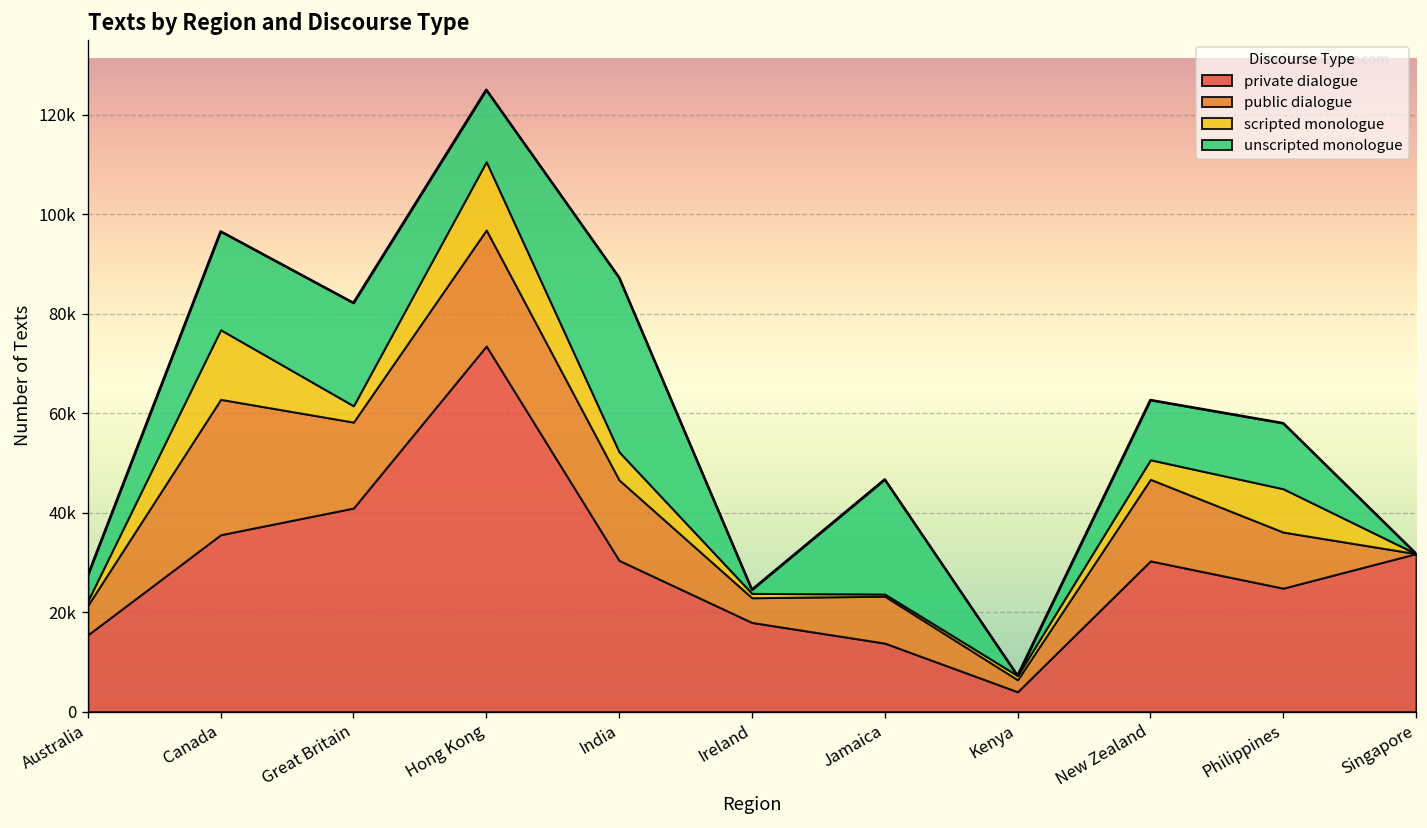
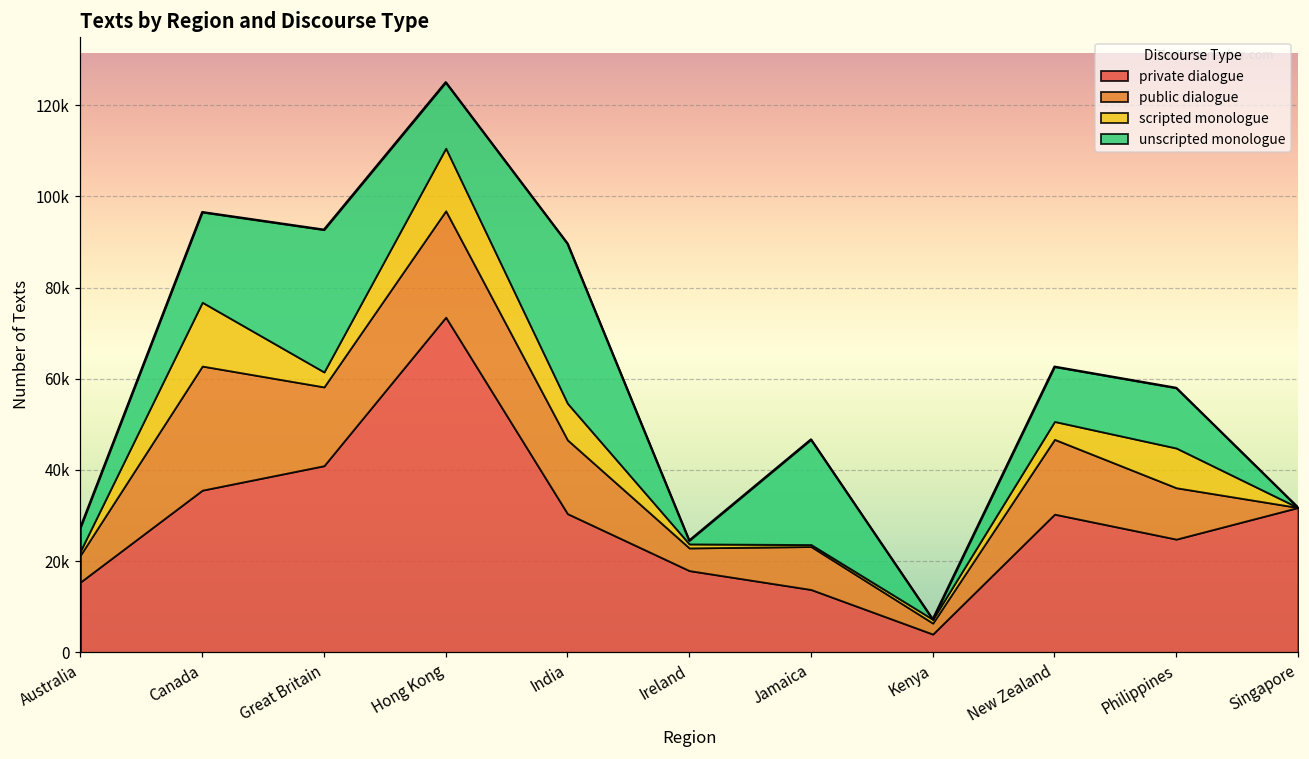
unscripted monologue, Great Britain: 21000 -> 31000
scripted monologue, India: 6000 -> 8000
